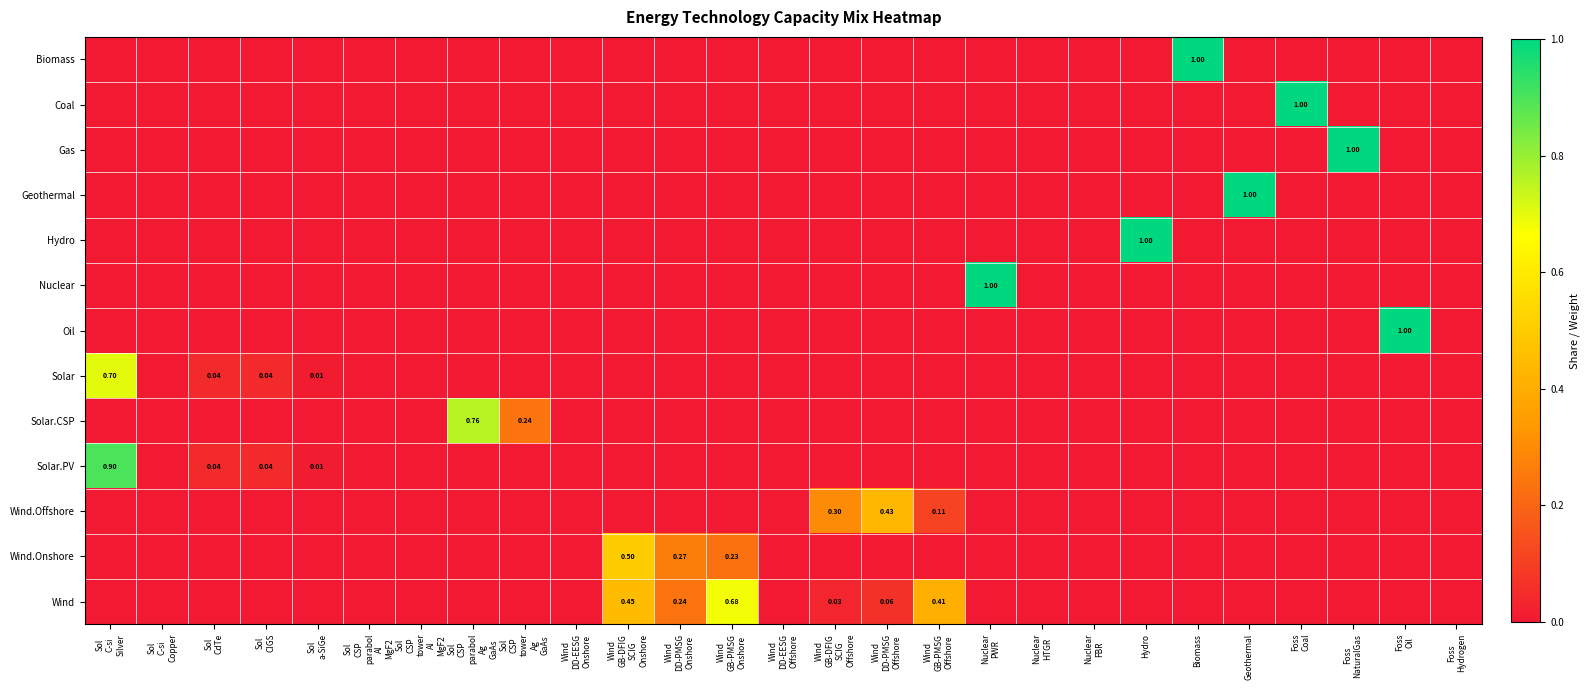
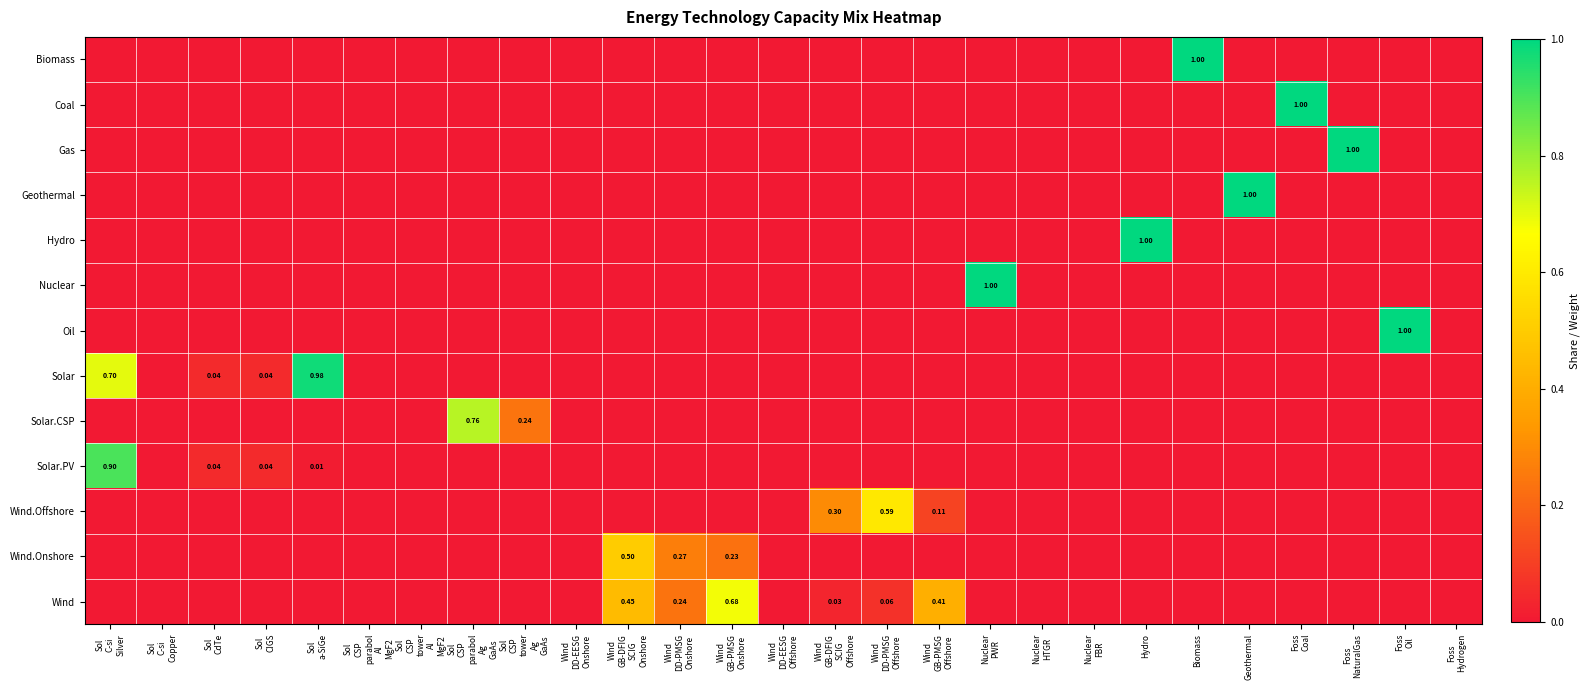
Solar, Sol a-SiGe: 0.01 -> 0.98
Wind.Offshore, Wind DD-PMSG Offshore: 0.43 -> 0.59
